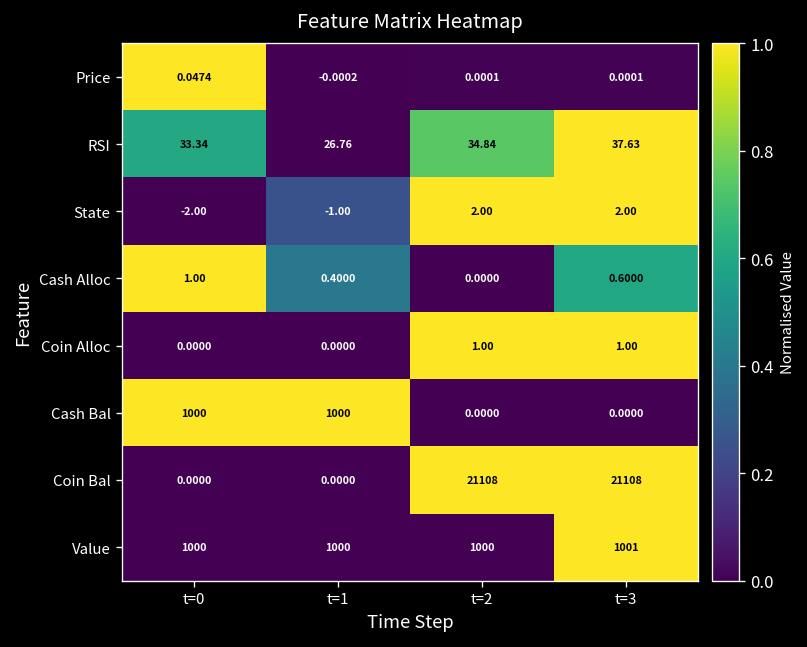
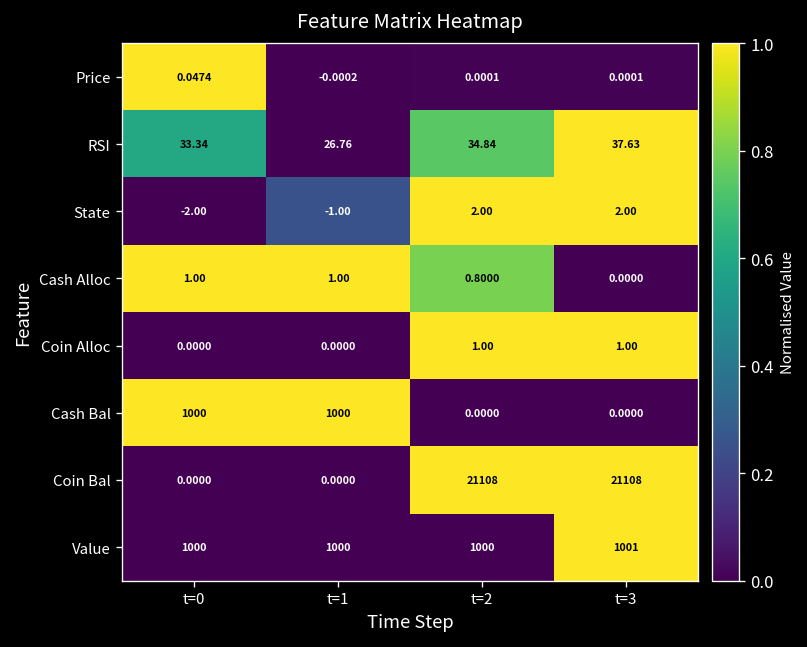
Cash Alloc, t=1: 0.4000 -> 1.00
Cash Alloc, t=2: 0.0000 -> 0.8000
Cash Alloc, t=3: 0.6000 -> 0.0000
